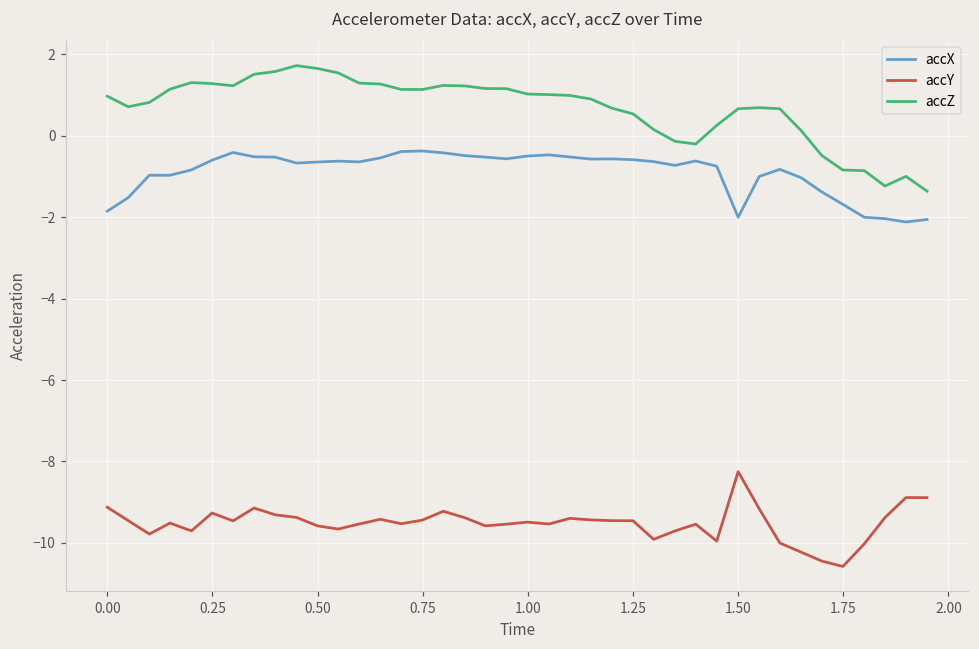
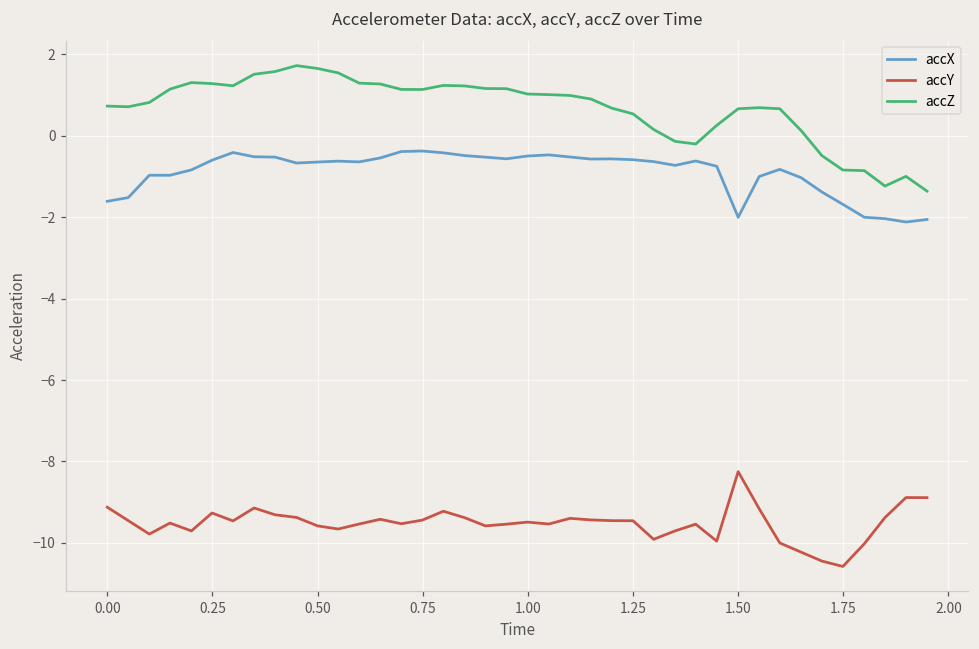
accX, 0.00: -1.9 -> -1.6
accZ, 0.00: 1.0 -> 0.7
